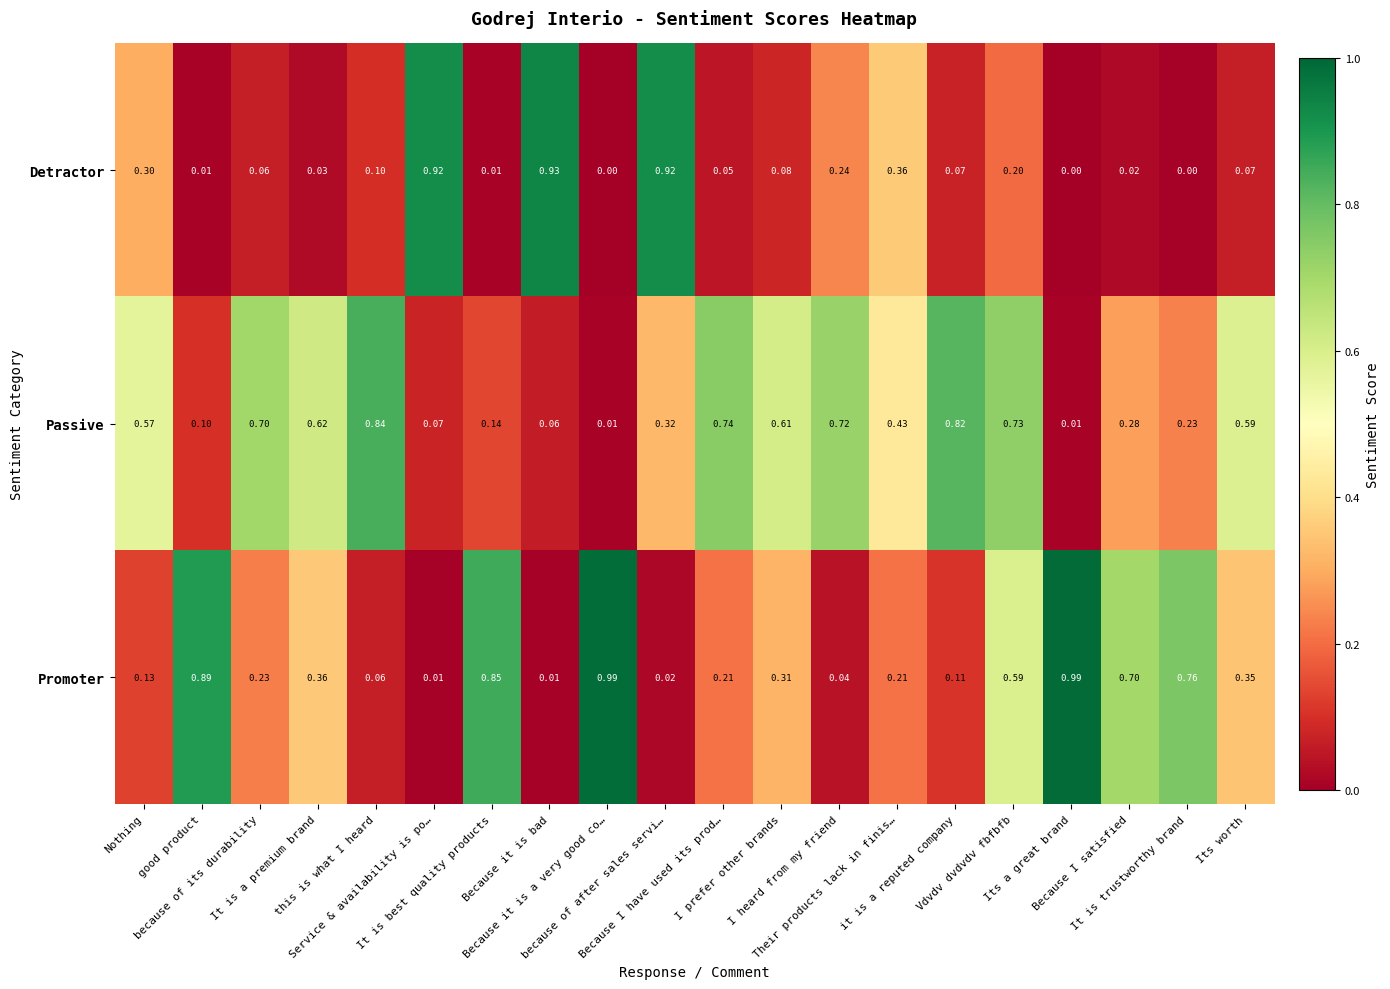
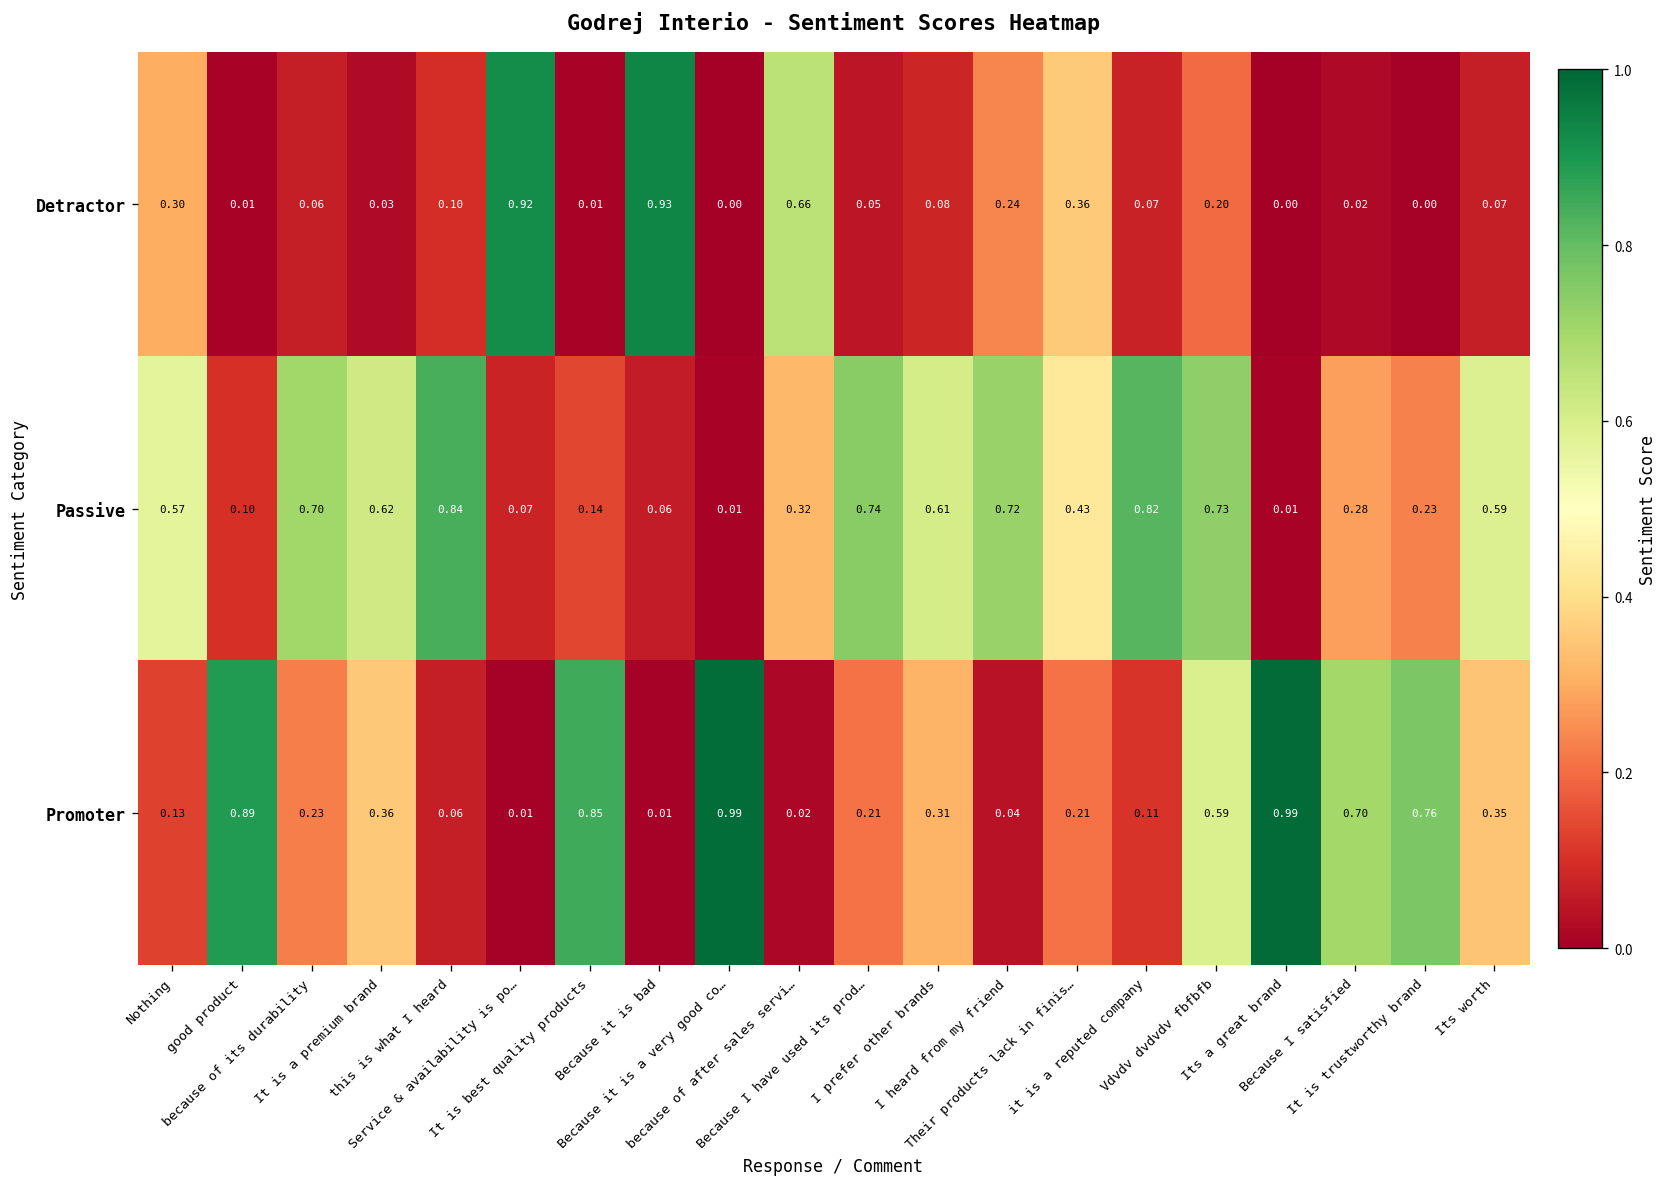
Detractor, because of after sales servi…: 0.92 -> 0.66
